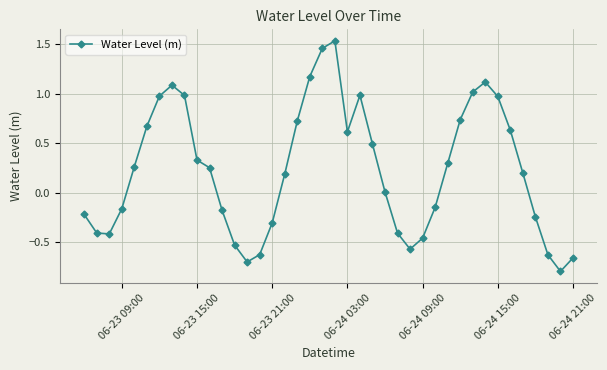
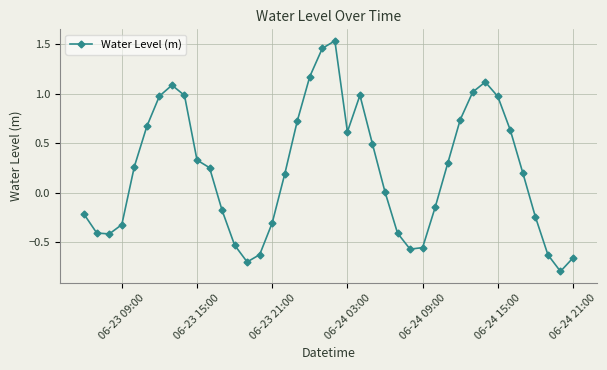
06-23 09:00: -0.2 -> -0.3
06-24 09:00: -0.5 -> -0.6
